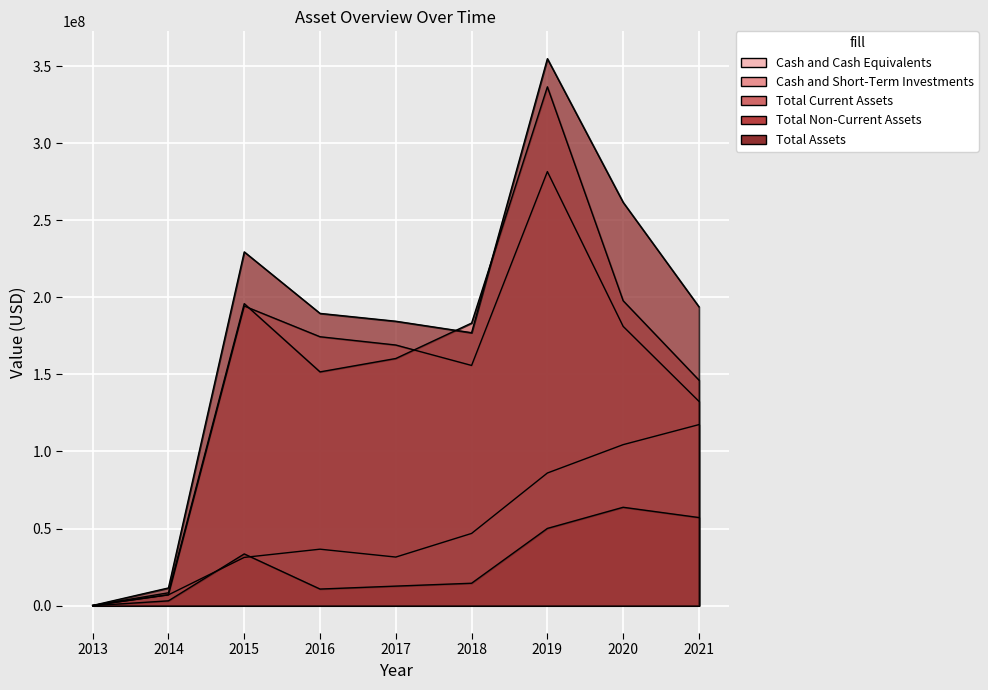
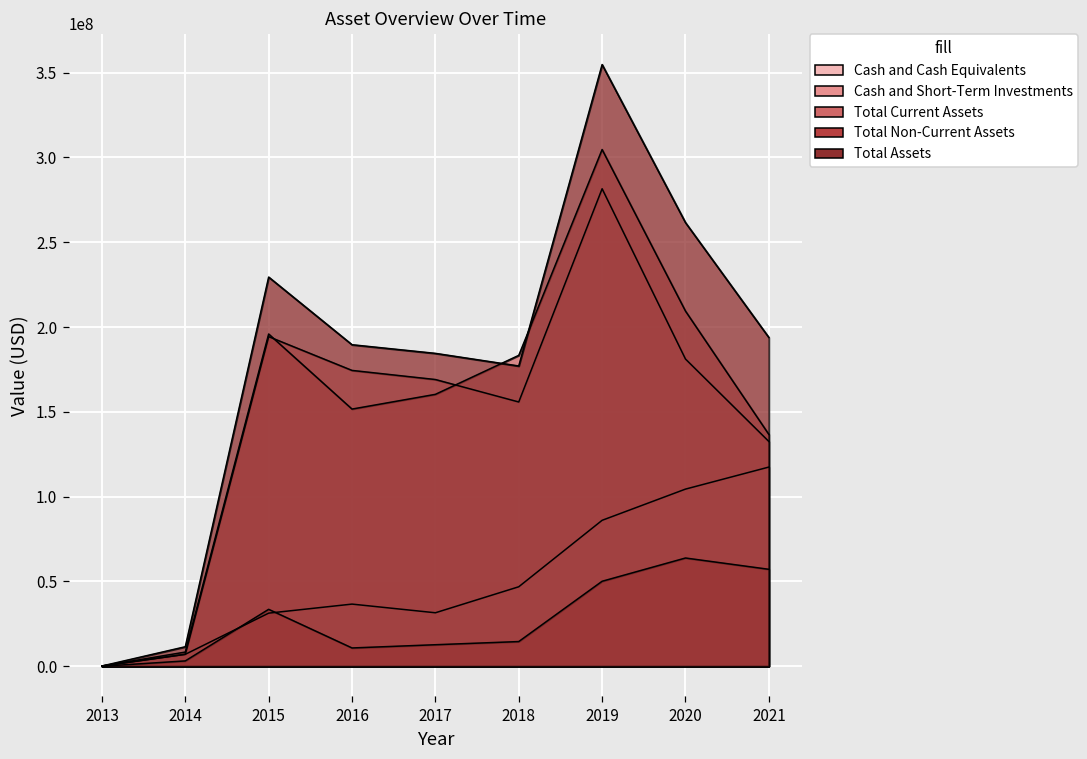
Total Current Assets, 2019: 337000000 -> 305000000
Total Current Assets, 2020: 198000000 -> 209000000
Total Current Assets, 2021: 146000000 -> 137000000
